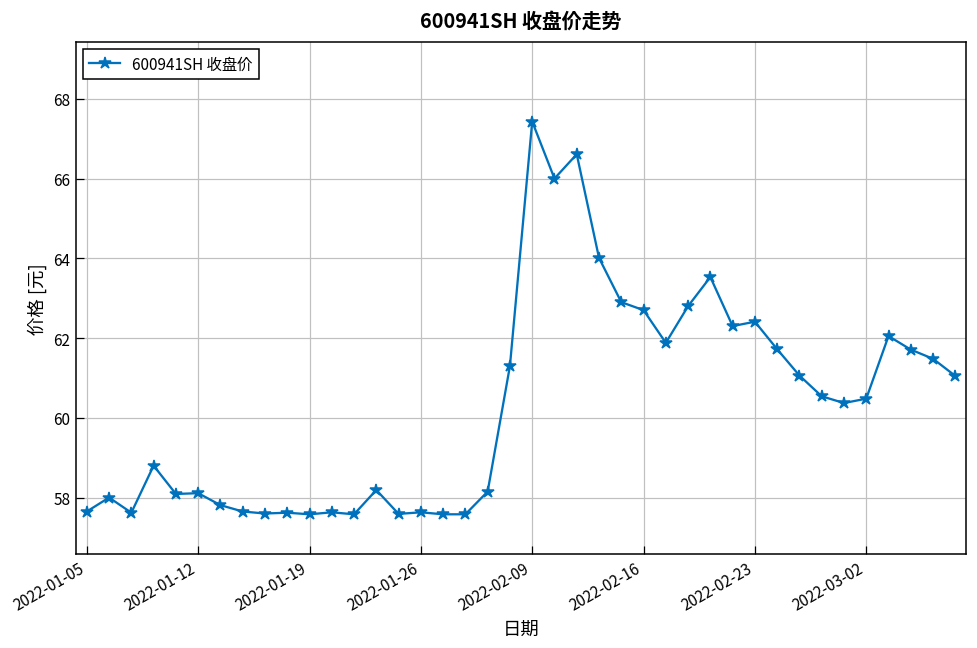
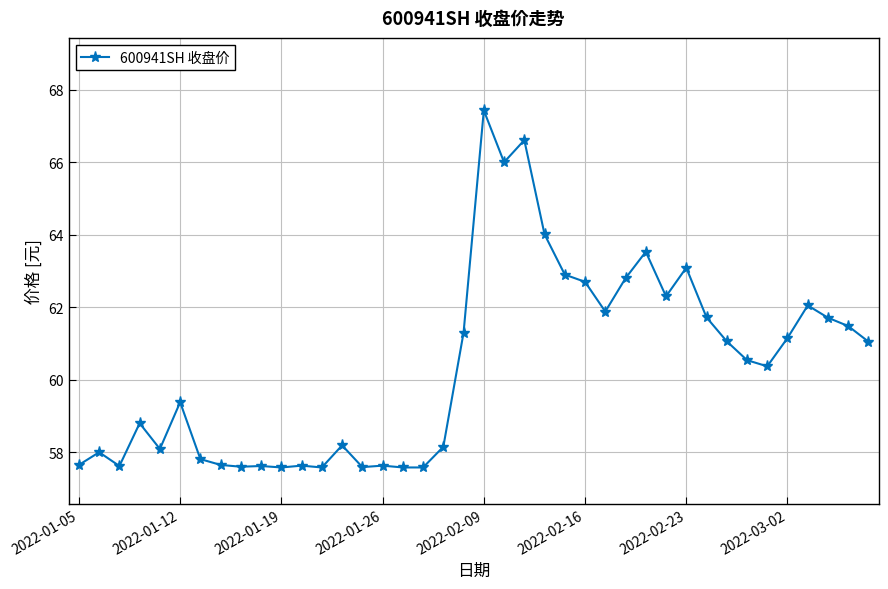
2022-01-12: 58.1 -> 59.4
2022-02-23: 62.4 -> 63.1
2022-03-02: 60.5 -> 61.2
